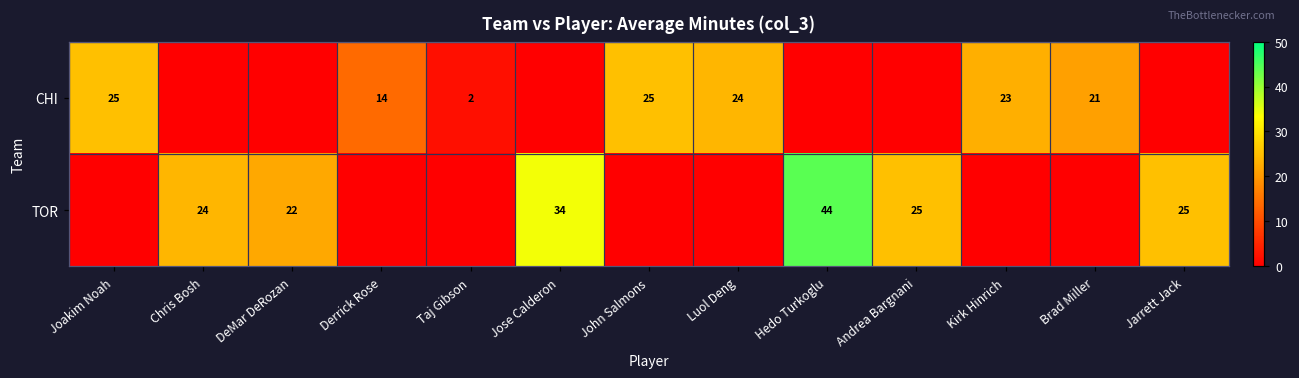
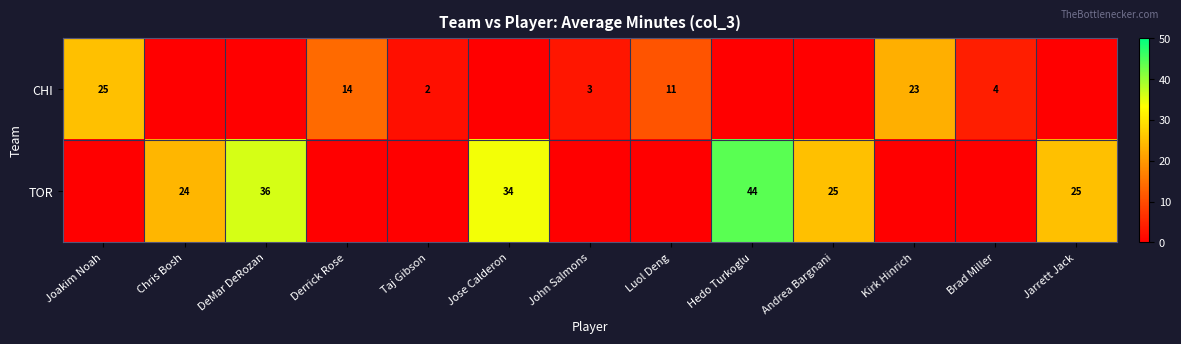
CHI, John Salmons: 25 -> 3
CHI, Luol Deng: 24 -> 11
CHI, Brad Miller: 21 -> 4
TOR, DeMar DeRozan: 22 -> 36
